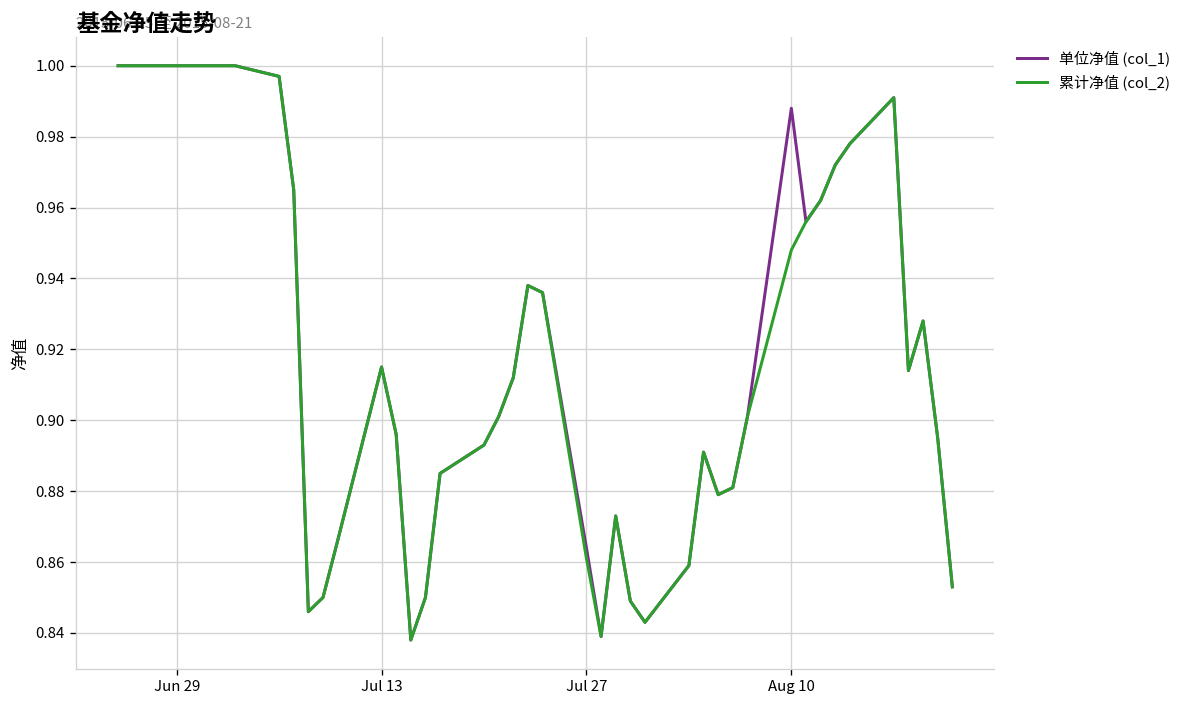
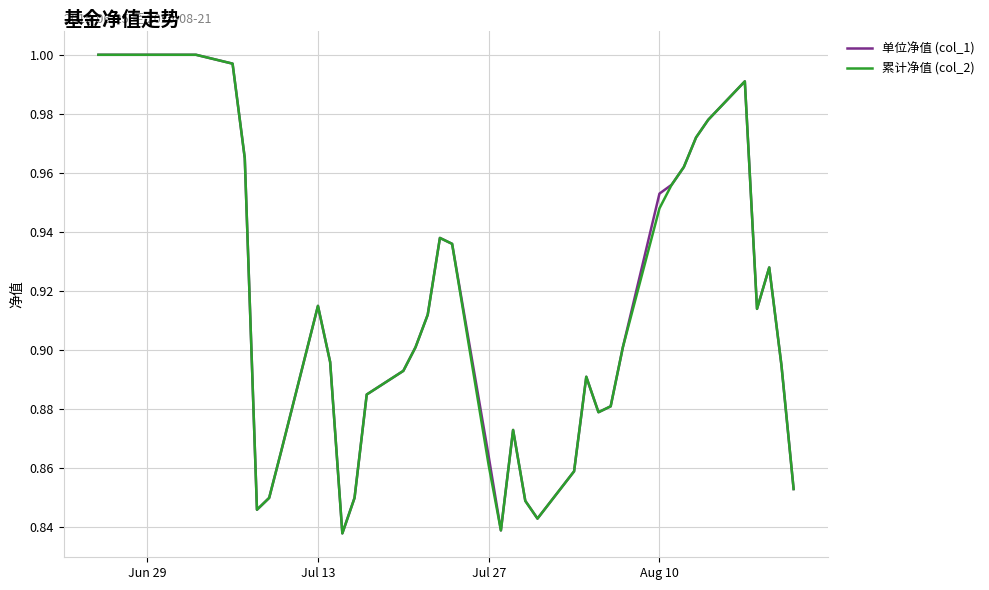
单位净值 (col_1), Aug 10: 0.988 -> 0.953
